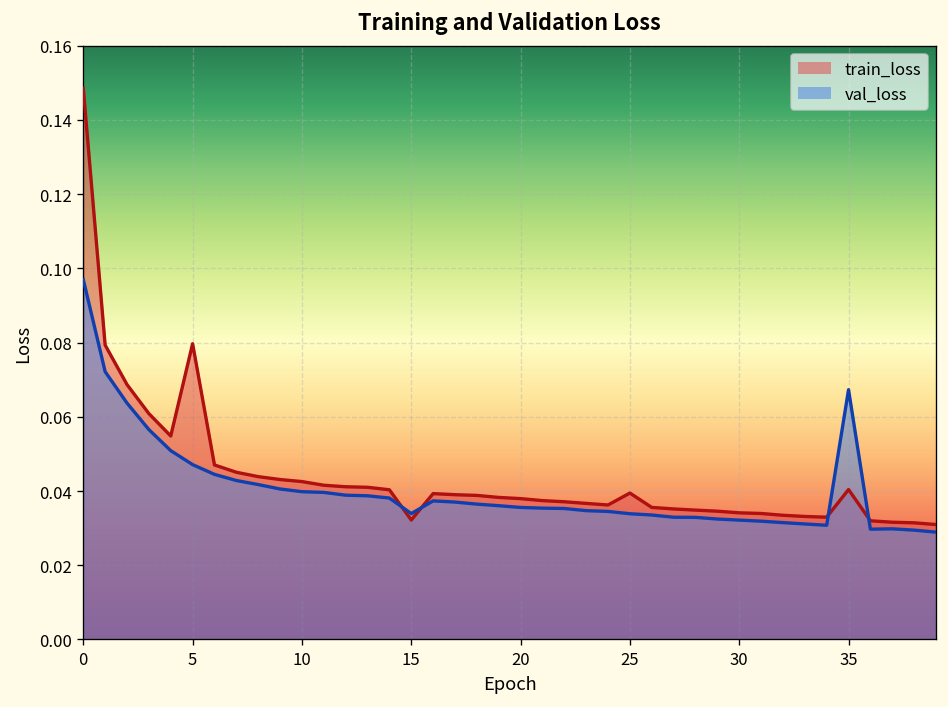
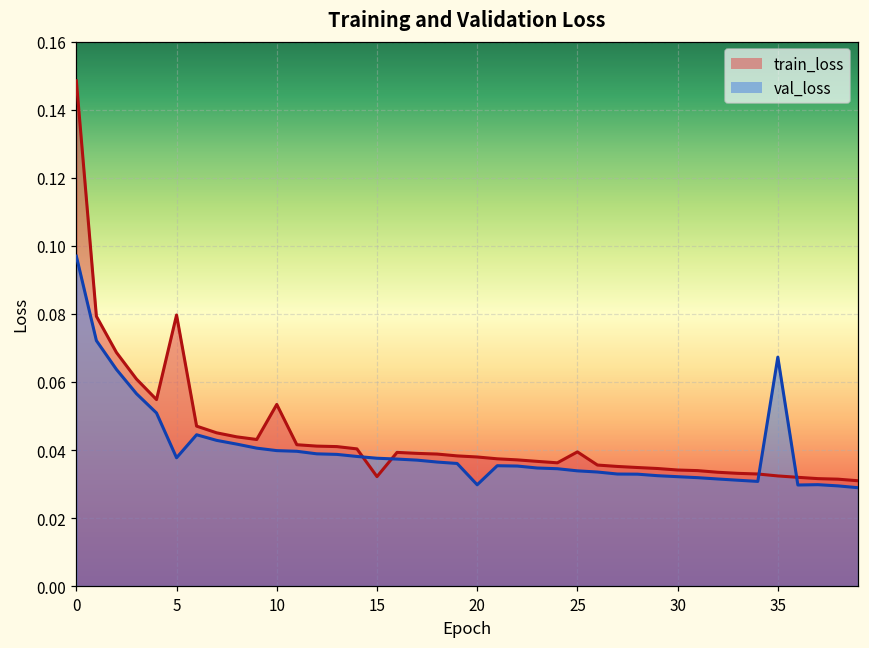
val_loss, 5: 0.047 -> 0.038
train_loss, 10: 0.043 -> 0.053
val_loss, 15: 0.034 -> 0.038
val_loss, 20: 0.036 -> 0.030
train_loss, 35: 0.040 -> 0.032
